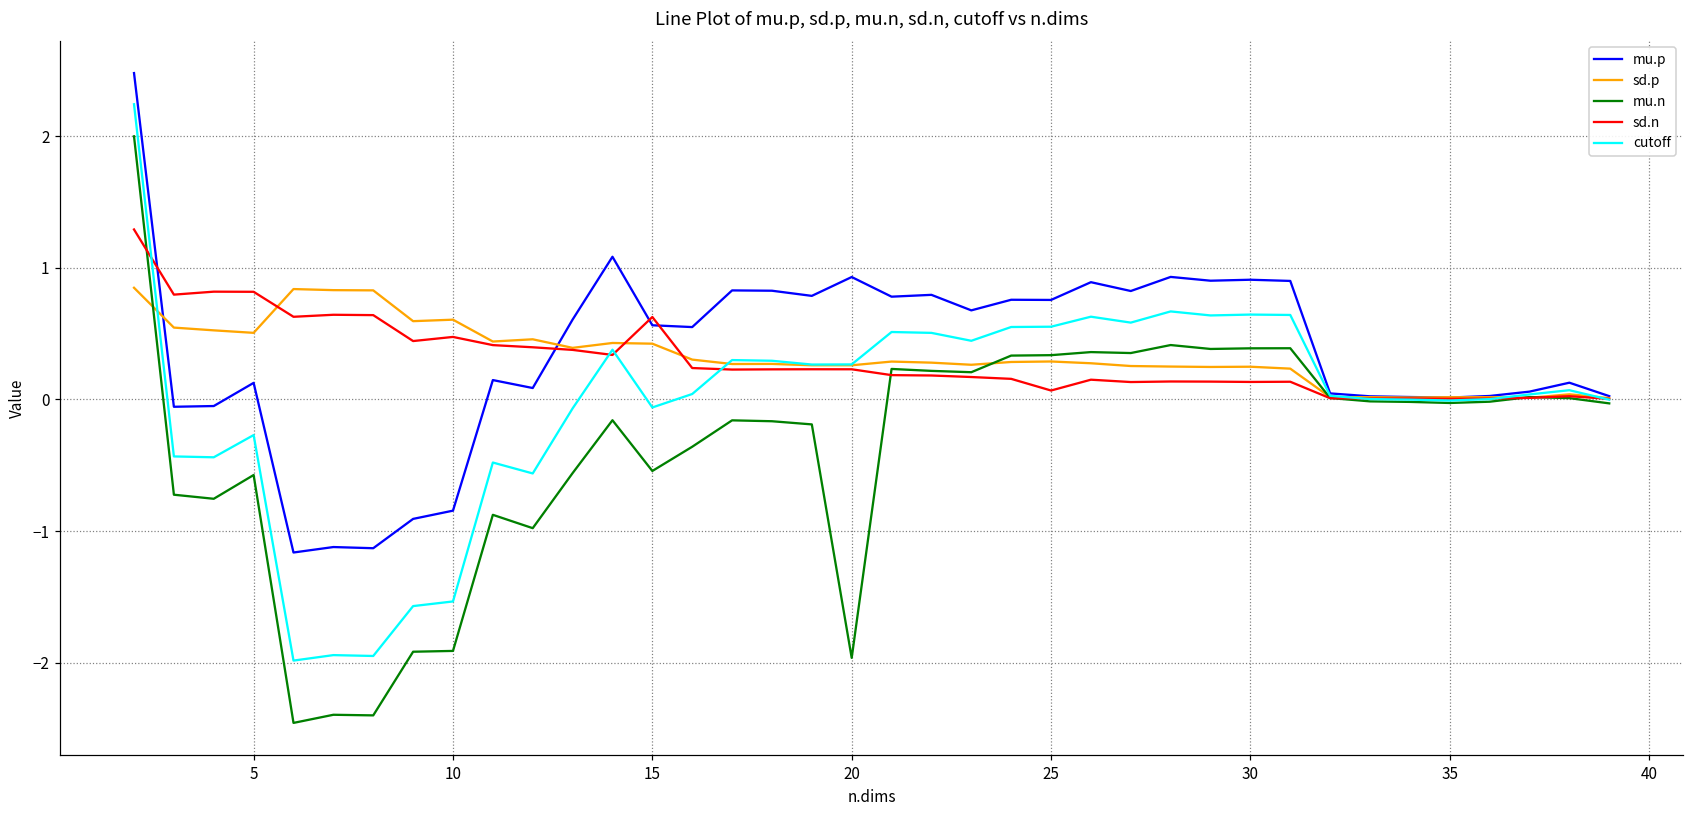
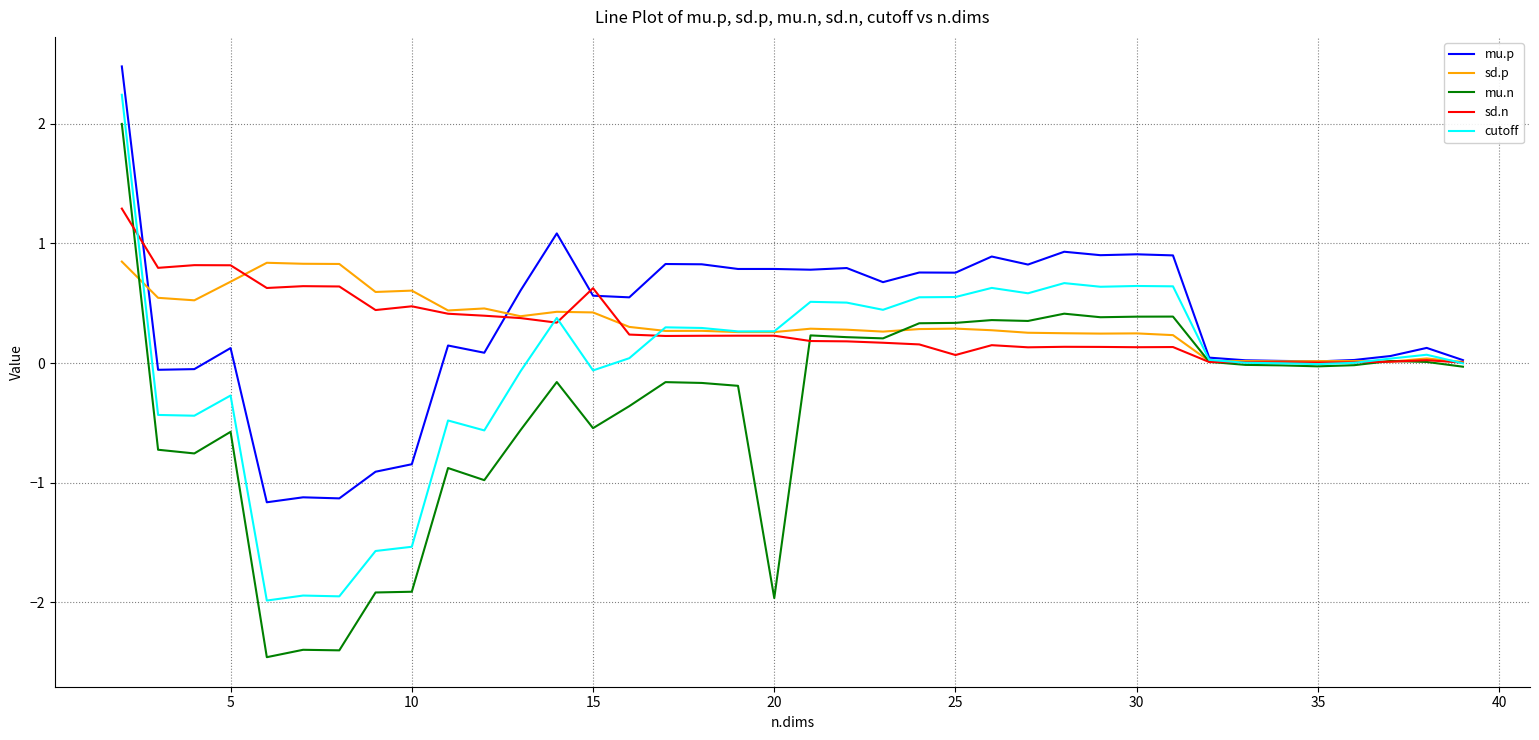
sd.p, 5: 0.51 -> 0.68
mu.p, 20: 0.93 -> 0.79
